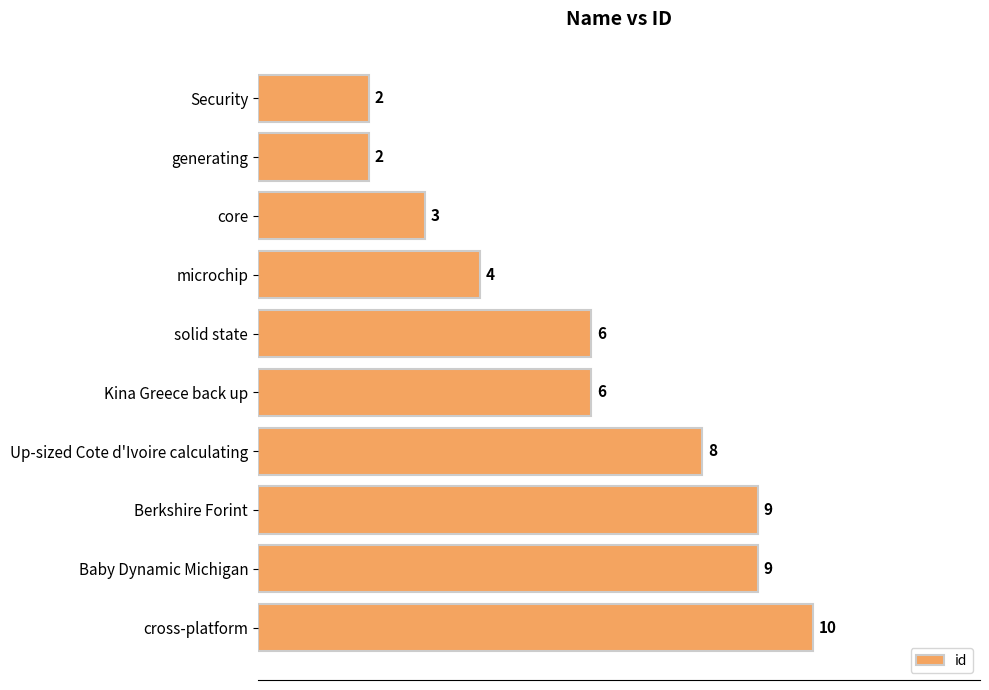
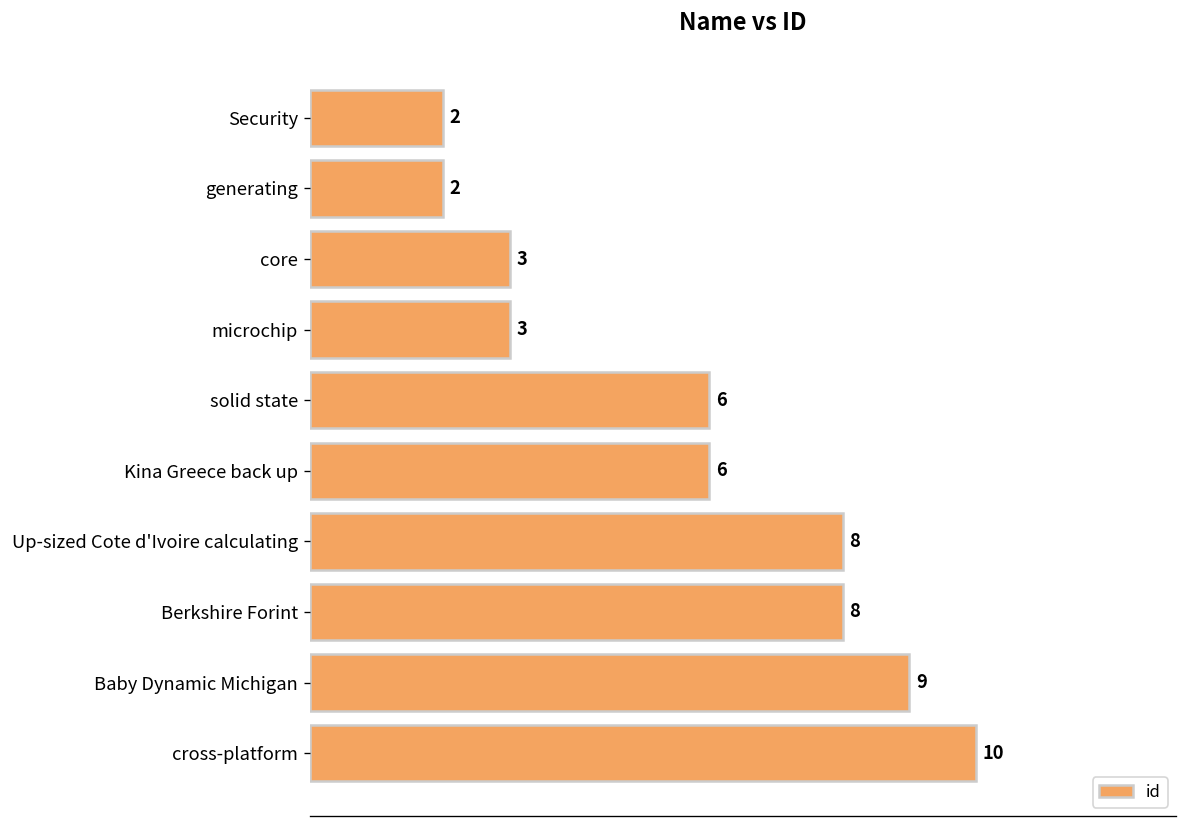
microchip: 4 -> 3
Berkshire Forint: 9 -> 8
